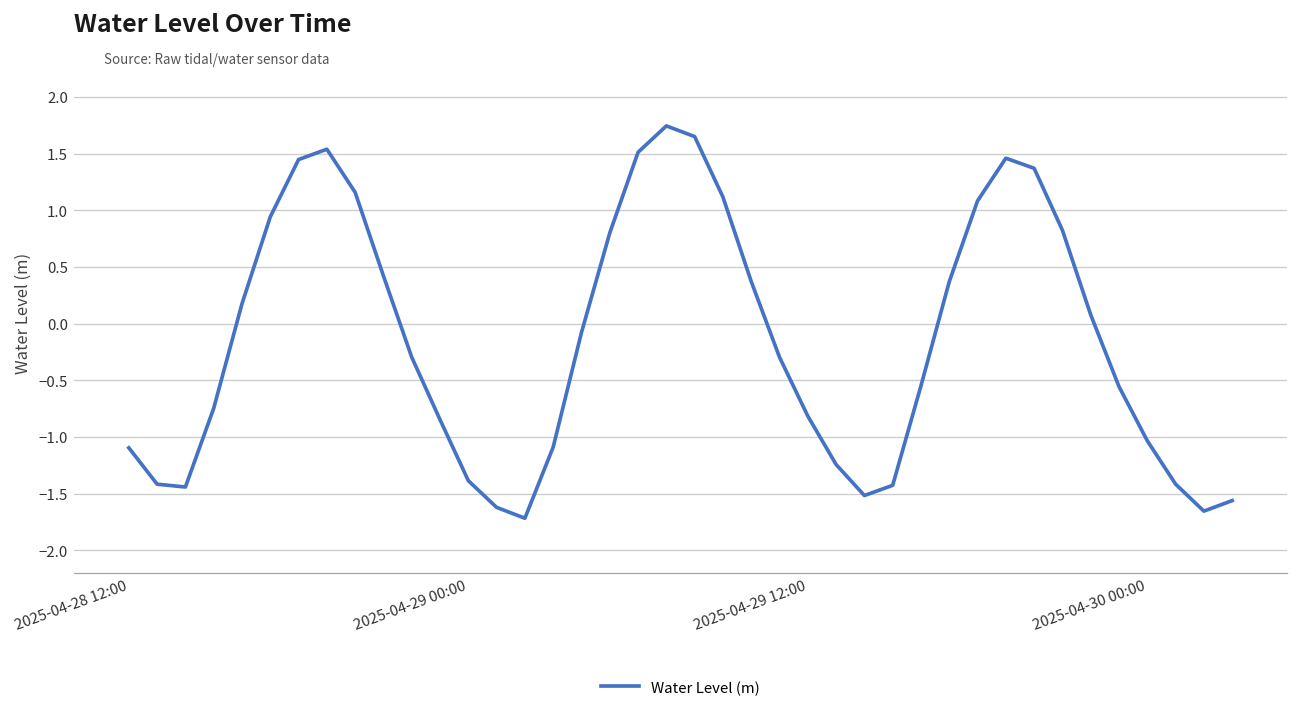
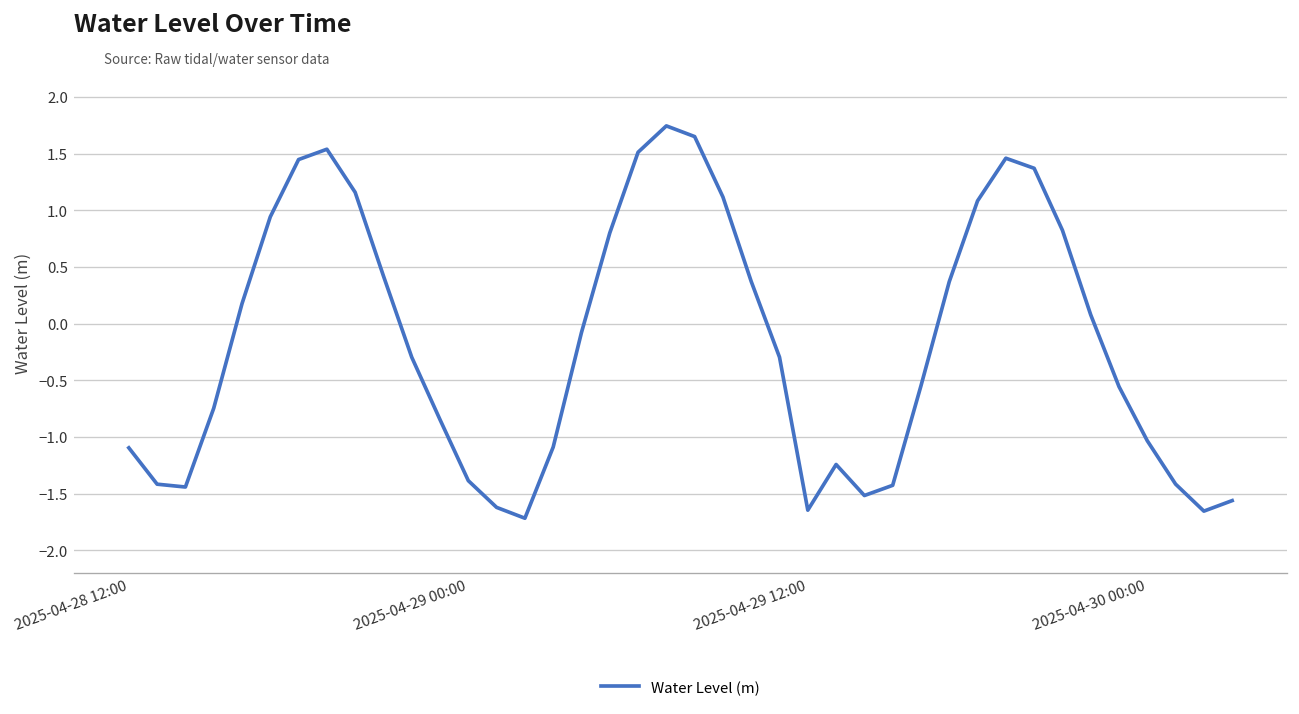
2025-04-29 12:00: -0.8 -> -1.6
